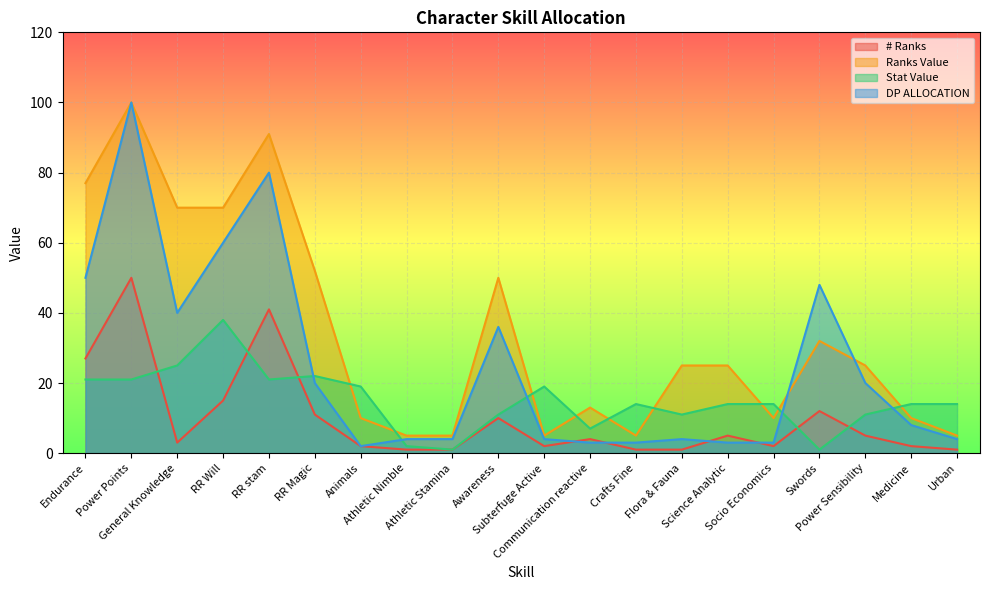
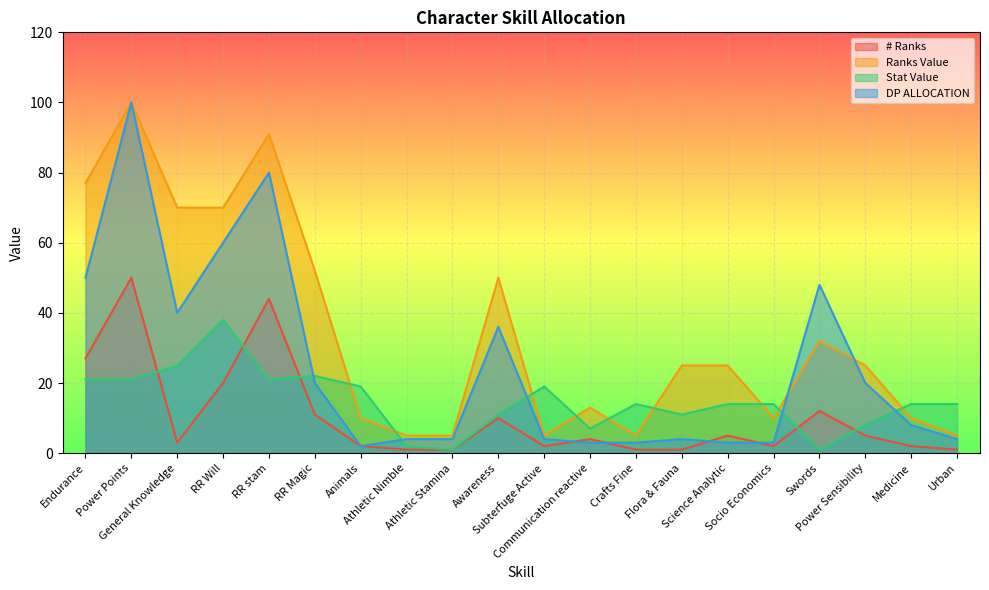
# Ranks, RR Will: 15 -> 20
# Ranks, RR stam: 41 -> 44
Stat Value, Power Sensibility: 11 -> 8
